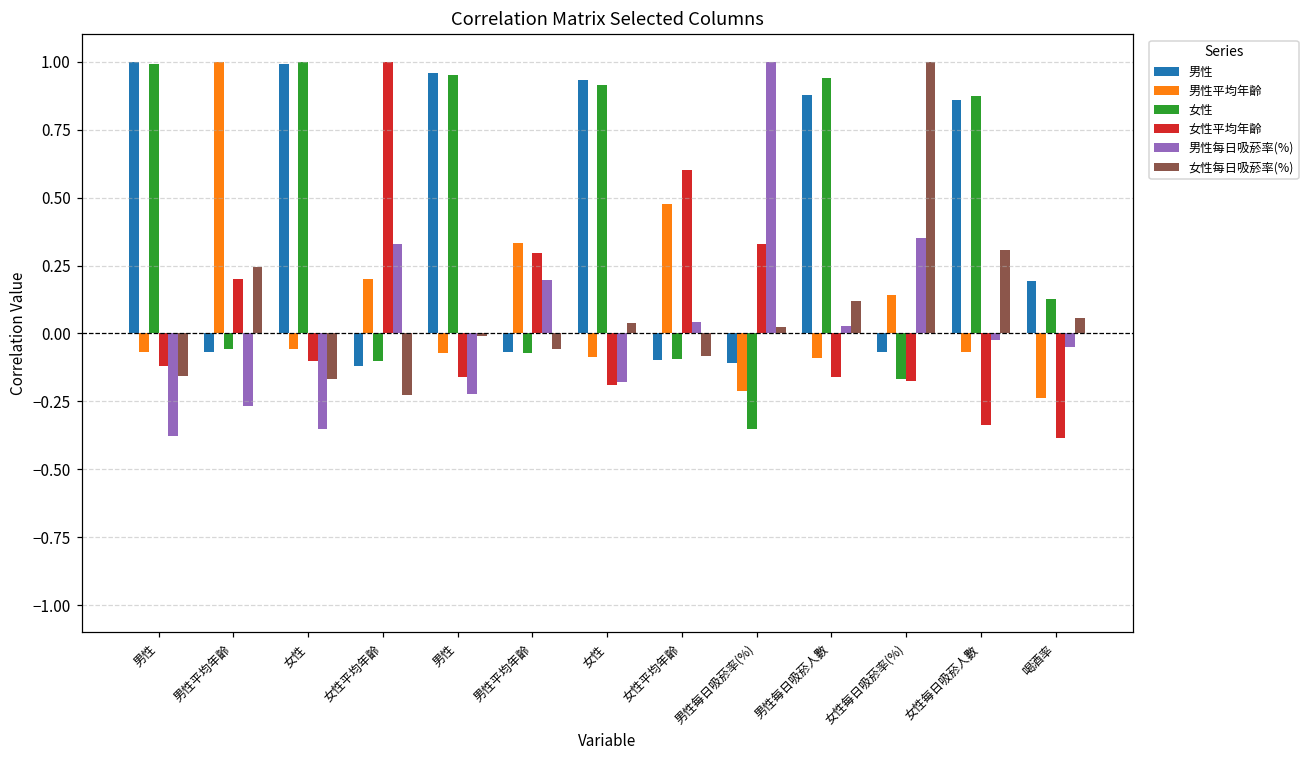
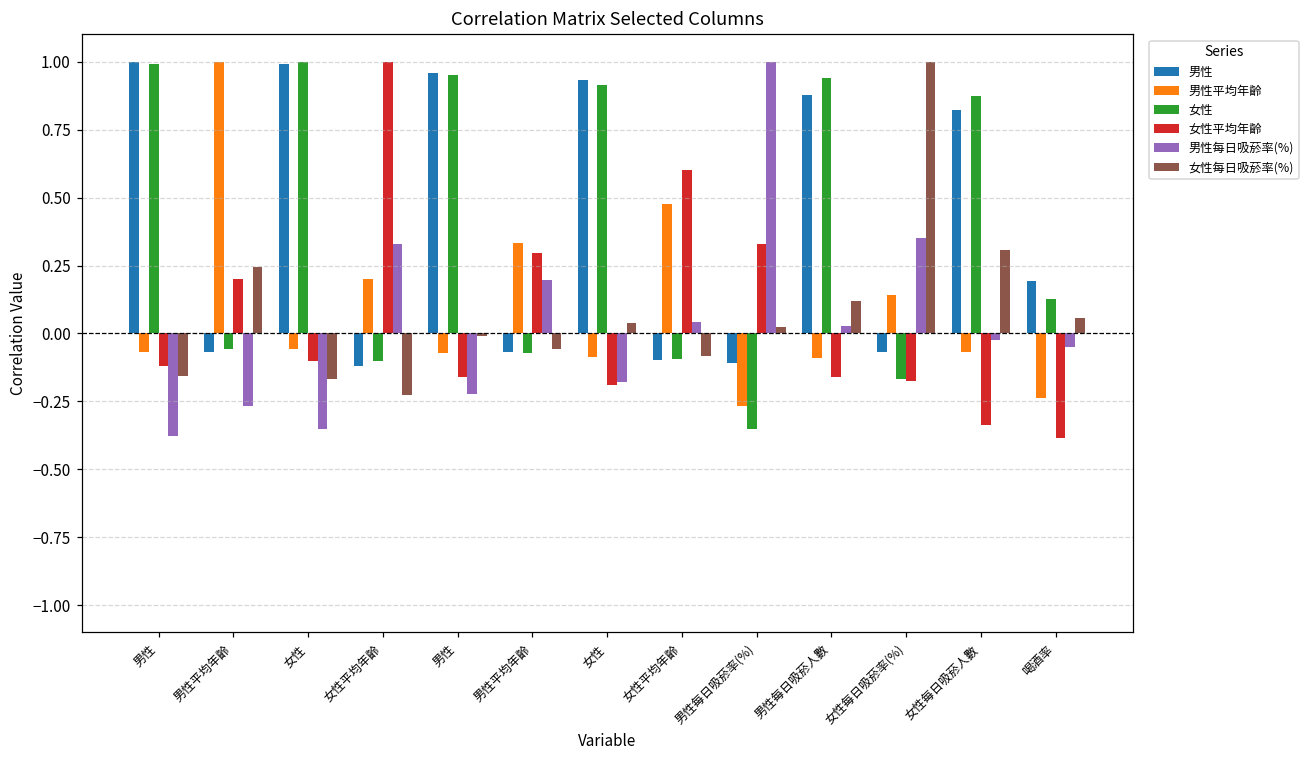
男性平均年齡, 男性每日吸菸率(%): -0.21 -> -0.27
男性, 女性每日吸菸人數: 0.86 -> 0.82
